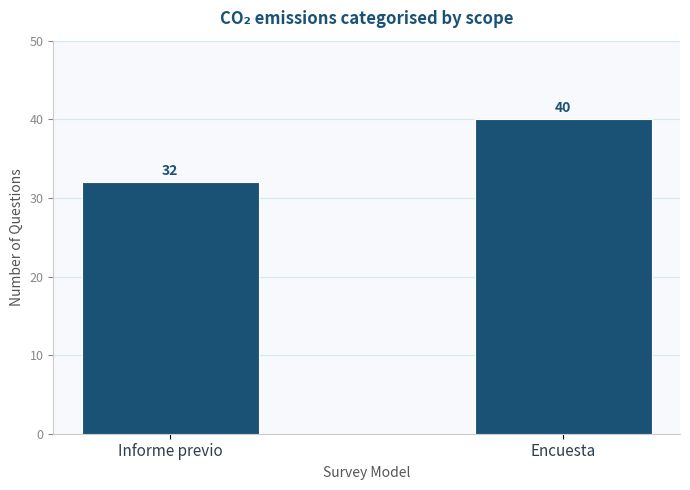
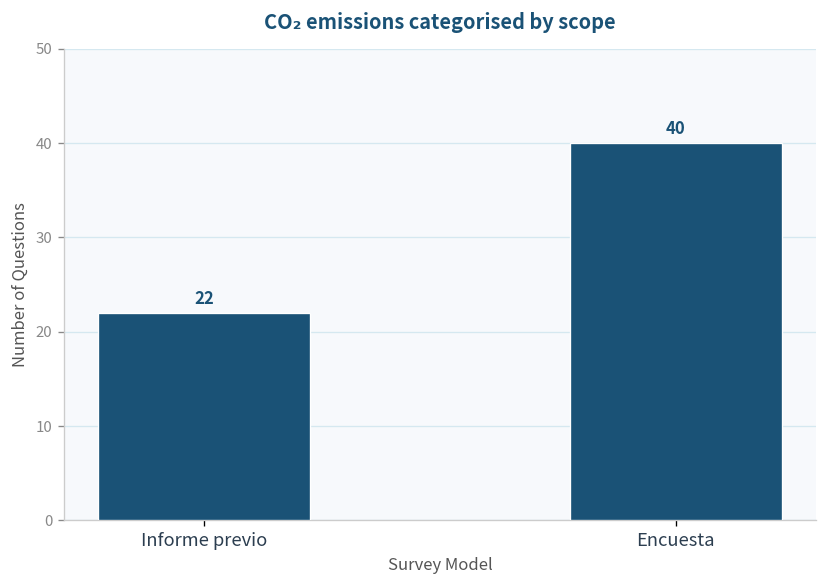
Informe previo: 32 -> 22
